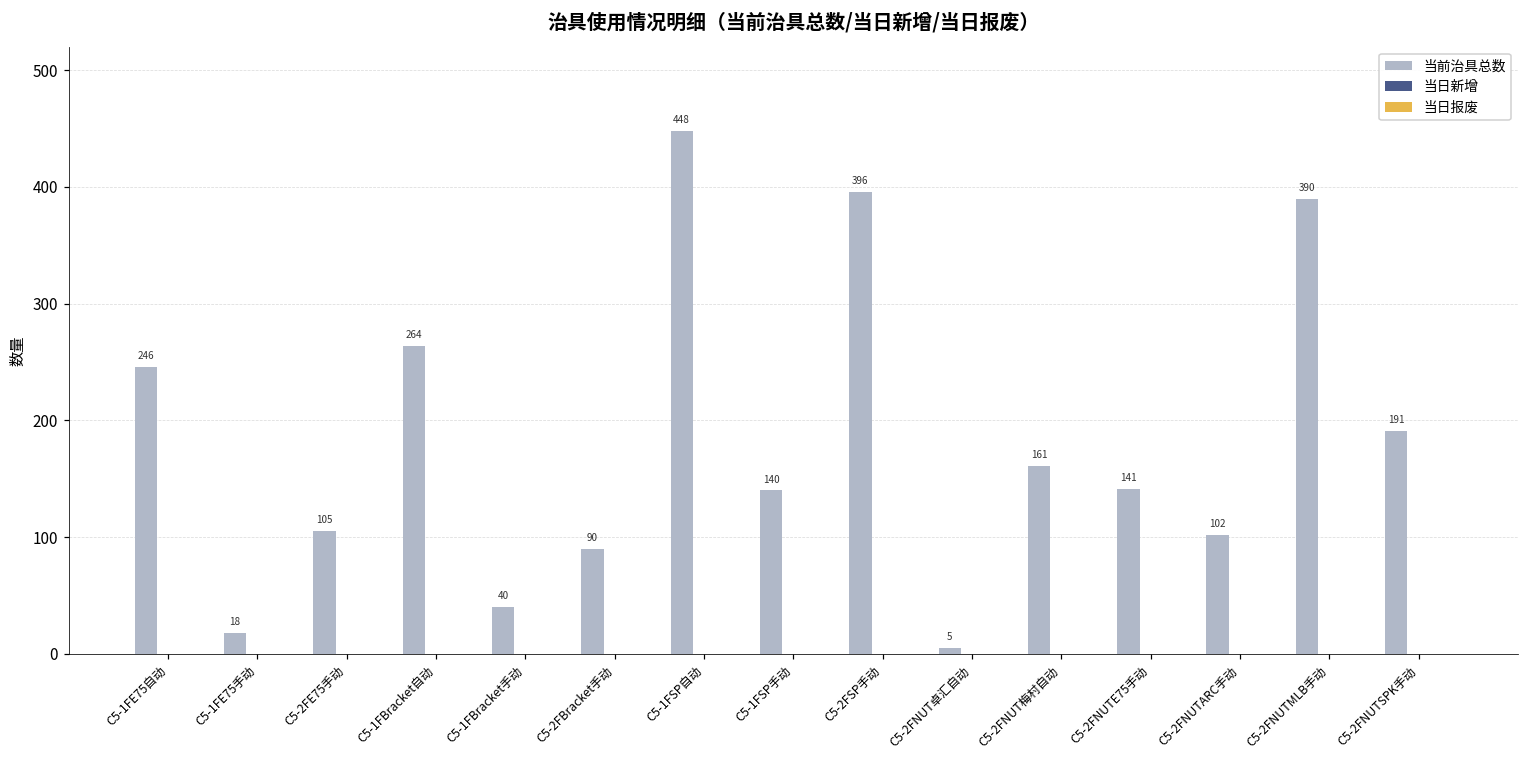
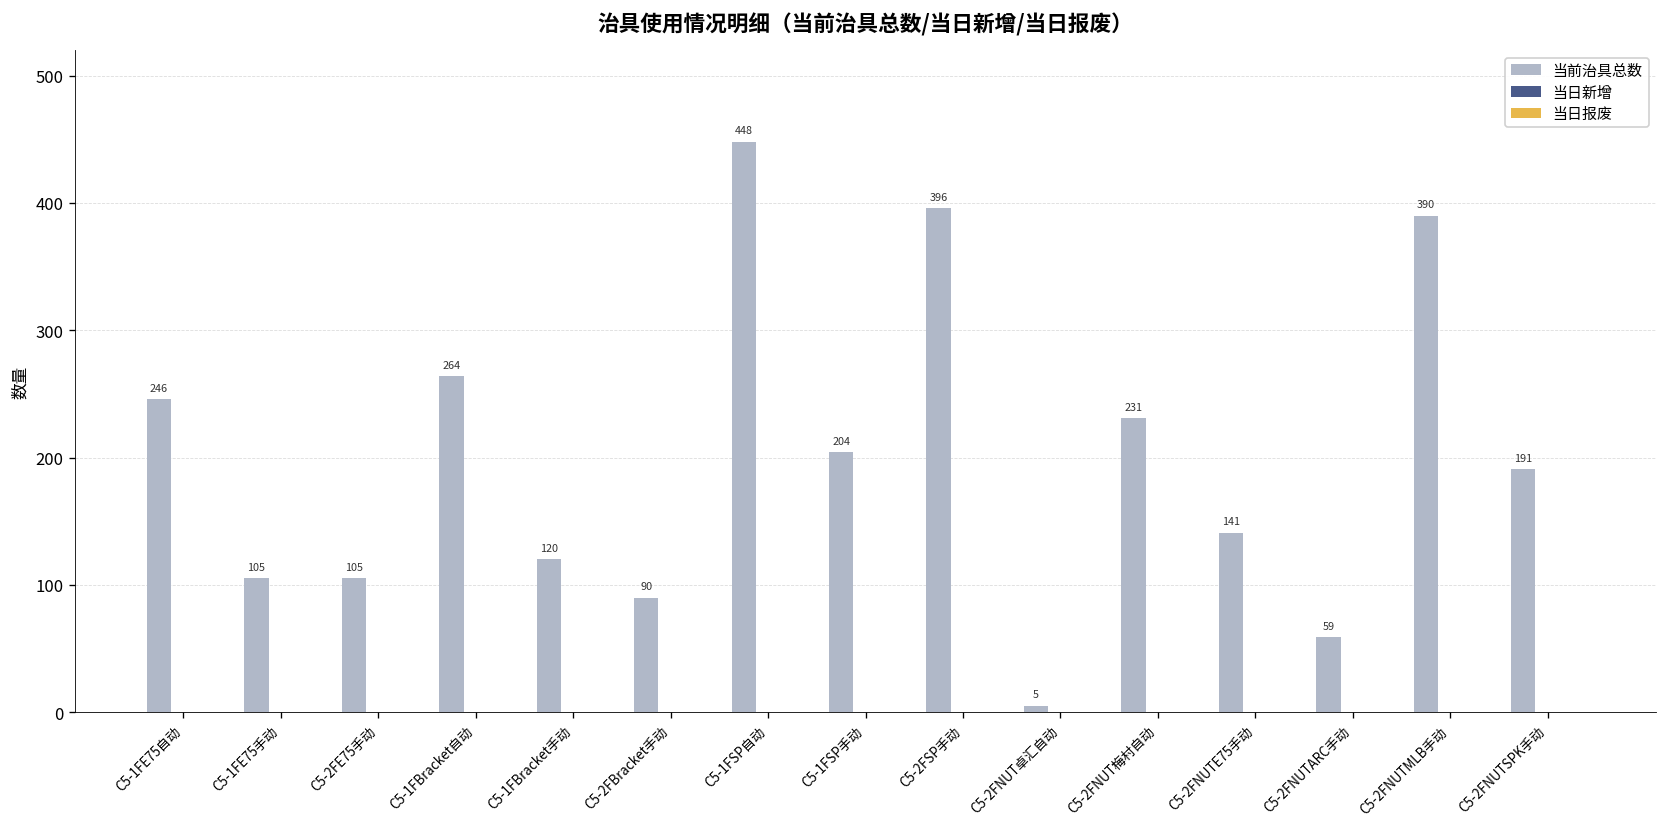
当前治具总数, C5-1FE75手动: 18 -> 105
当前治具总数, C5-1FBracket手动: 40 -> 120
当前治具总数, C5-1FSP手动: 140 -> 204
当前治具总数, C5-2FNUT梅村自动: 161 -> 231
当前治具总数, C5-2FNUTARC手动: 102 -> 59
